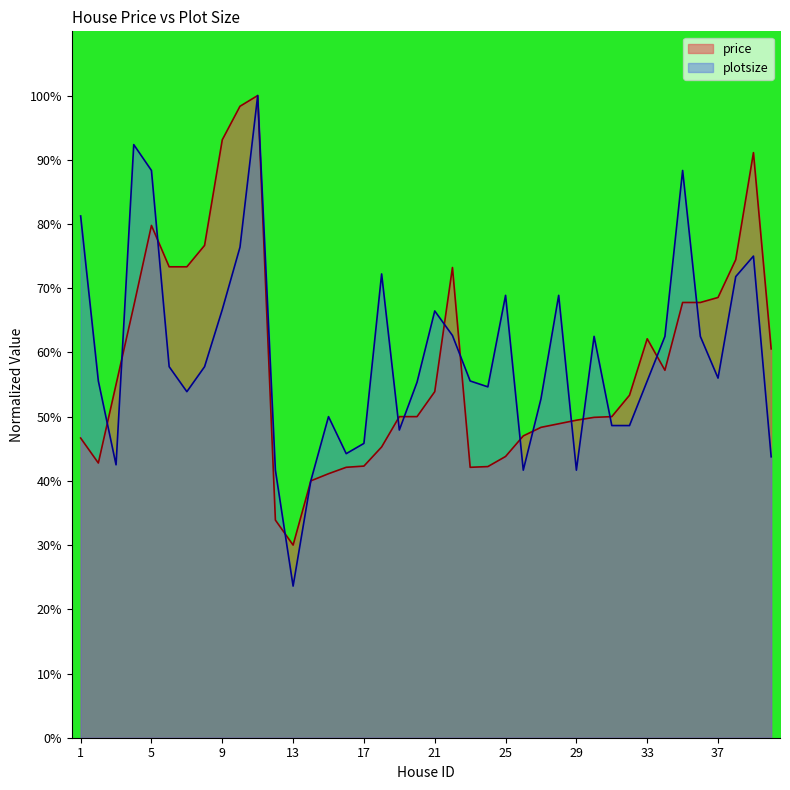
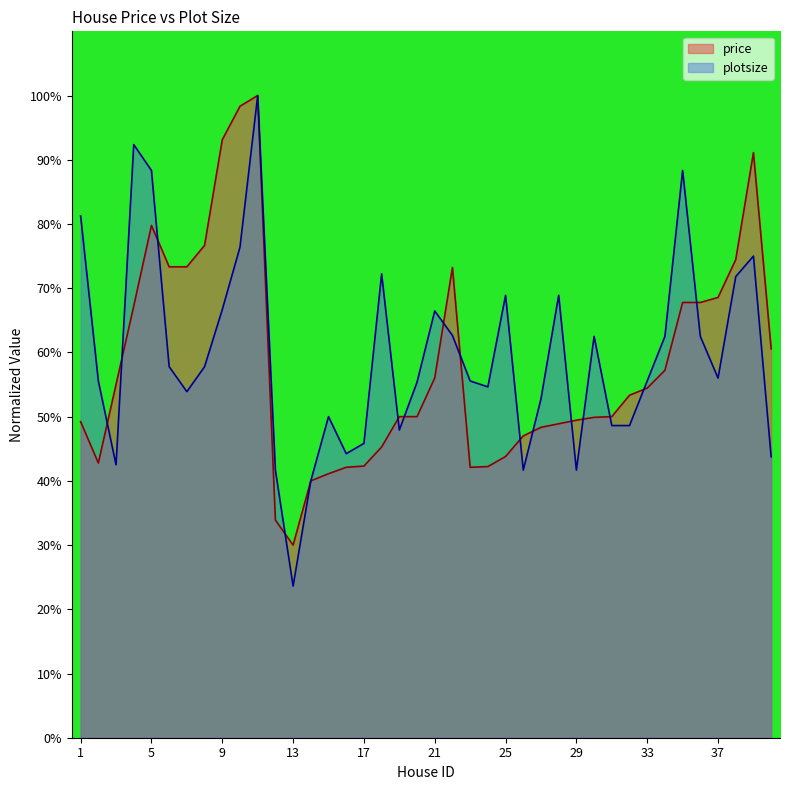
price, 1: 47% -> 49%
price, 21: 54% -> 56%
price, 33: 62% -> 54%
